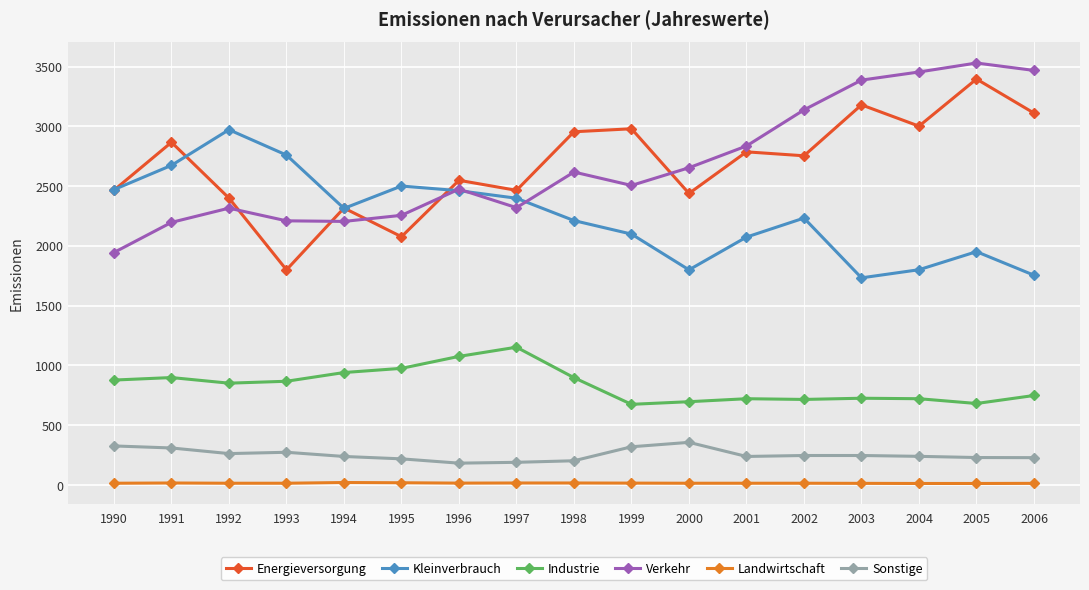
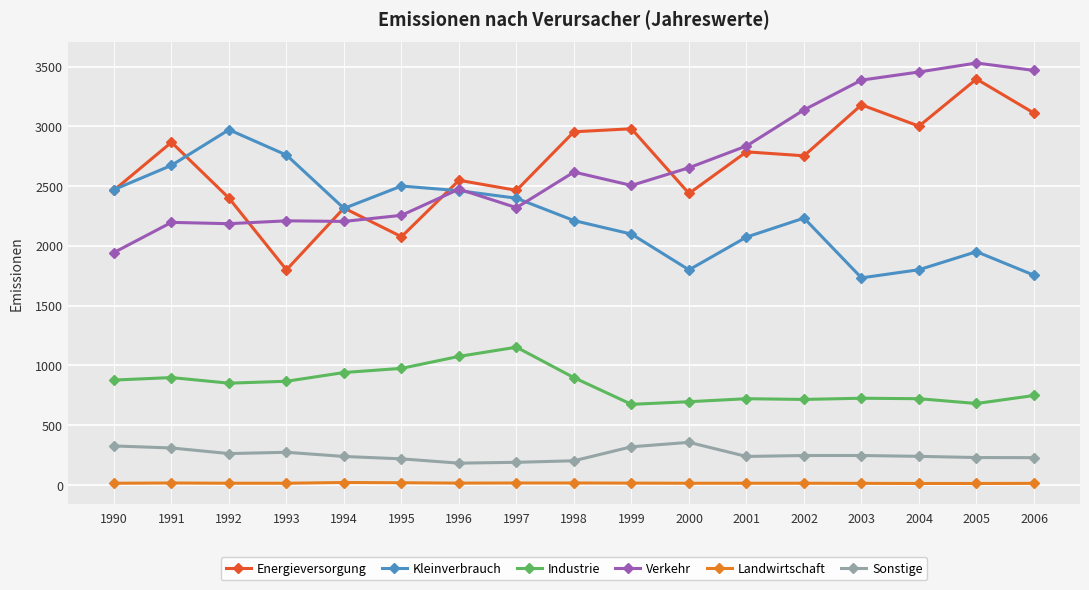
Verkehr, 1992: 2320 -> 2190
